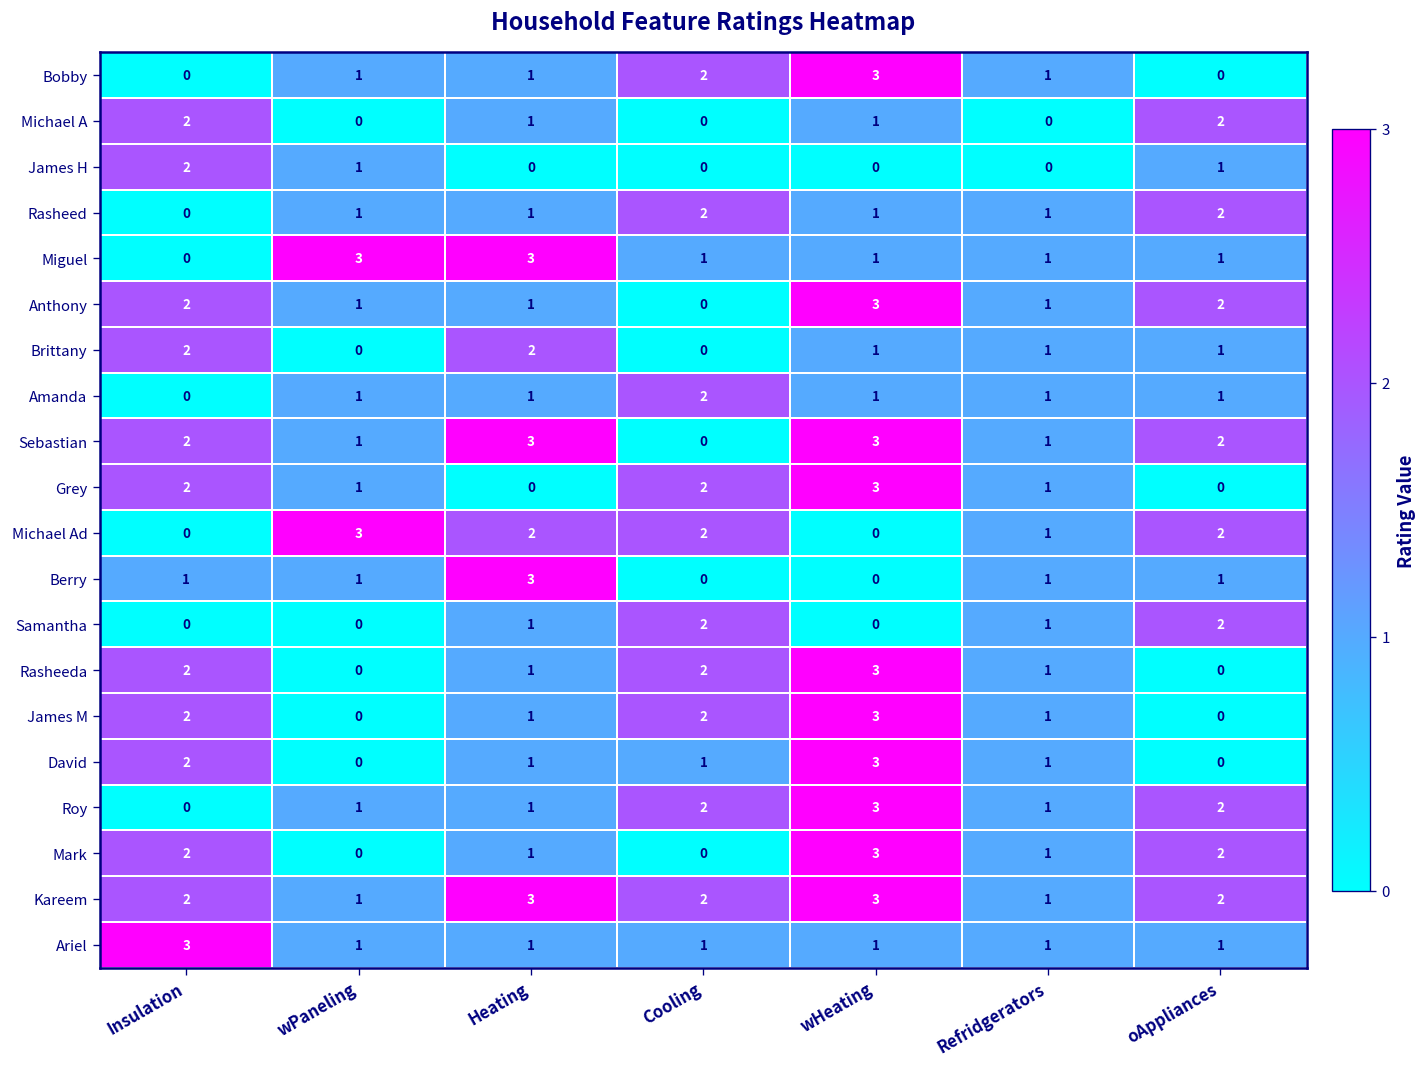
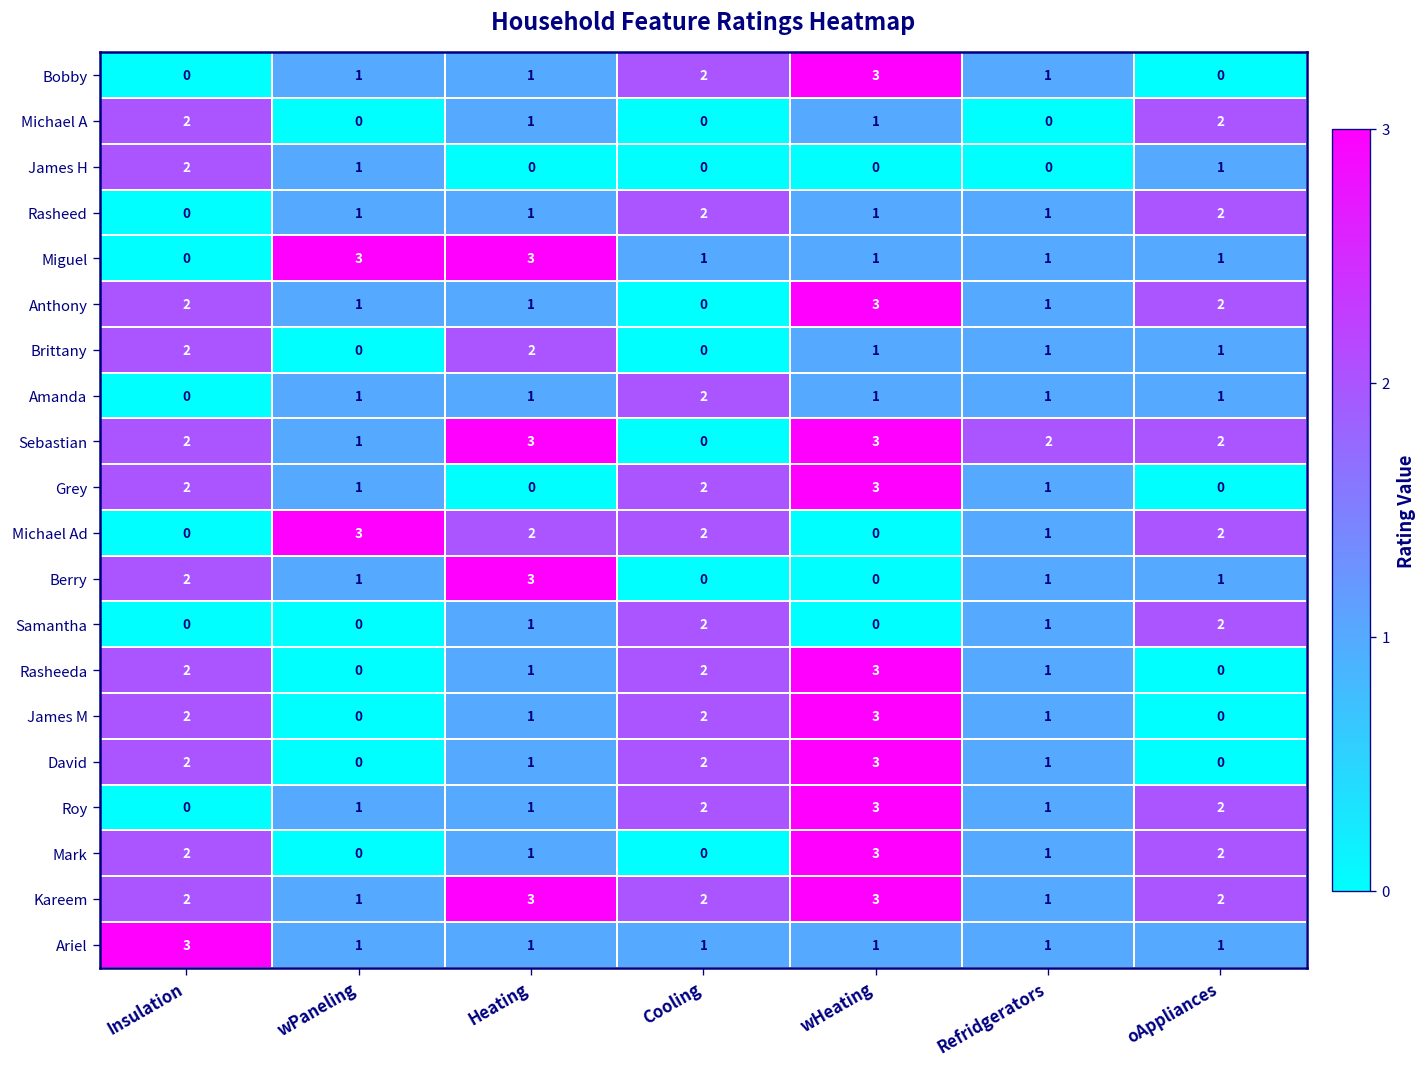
Sebastian, Refridgerators: 1 -> 2
Berry, Insulation: 1 -> 2
David, Cooling: 1 -> 2
